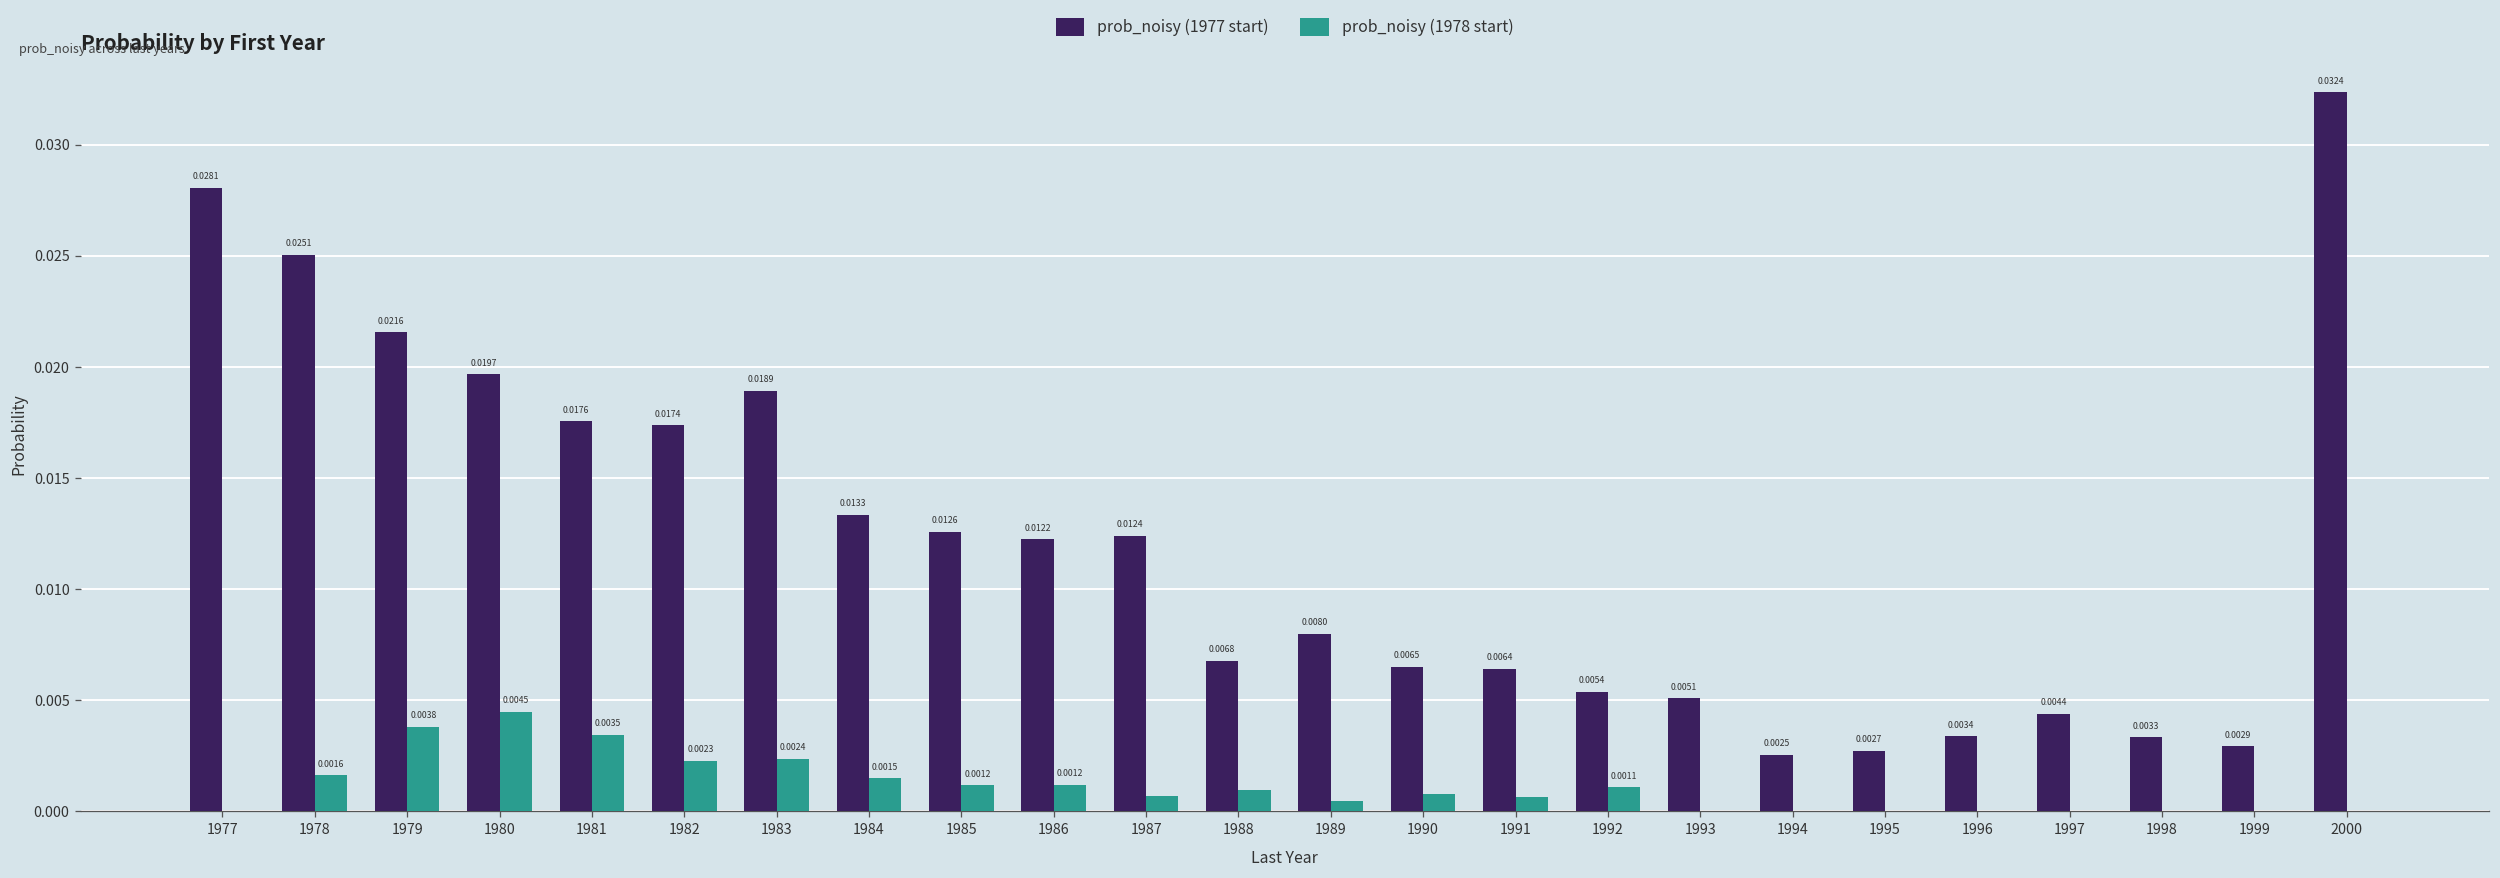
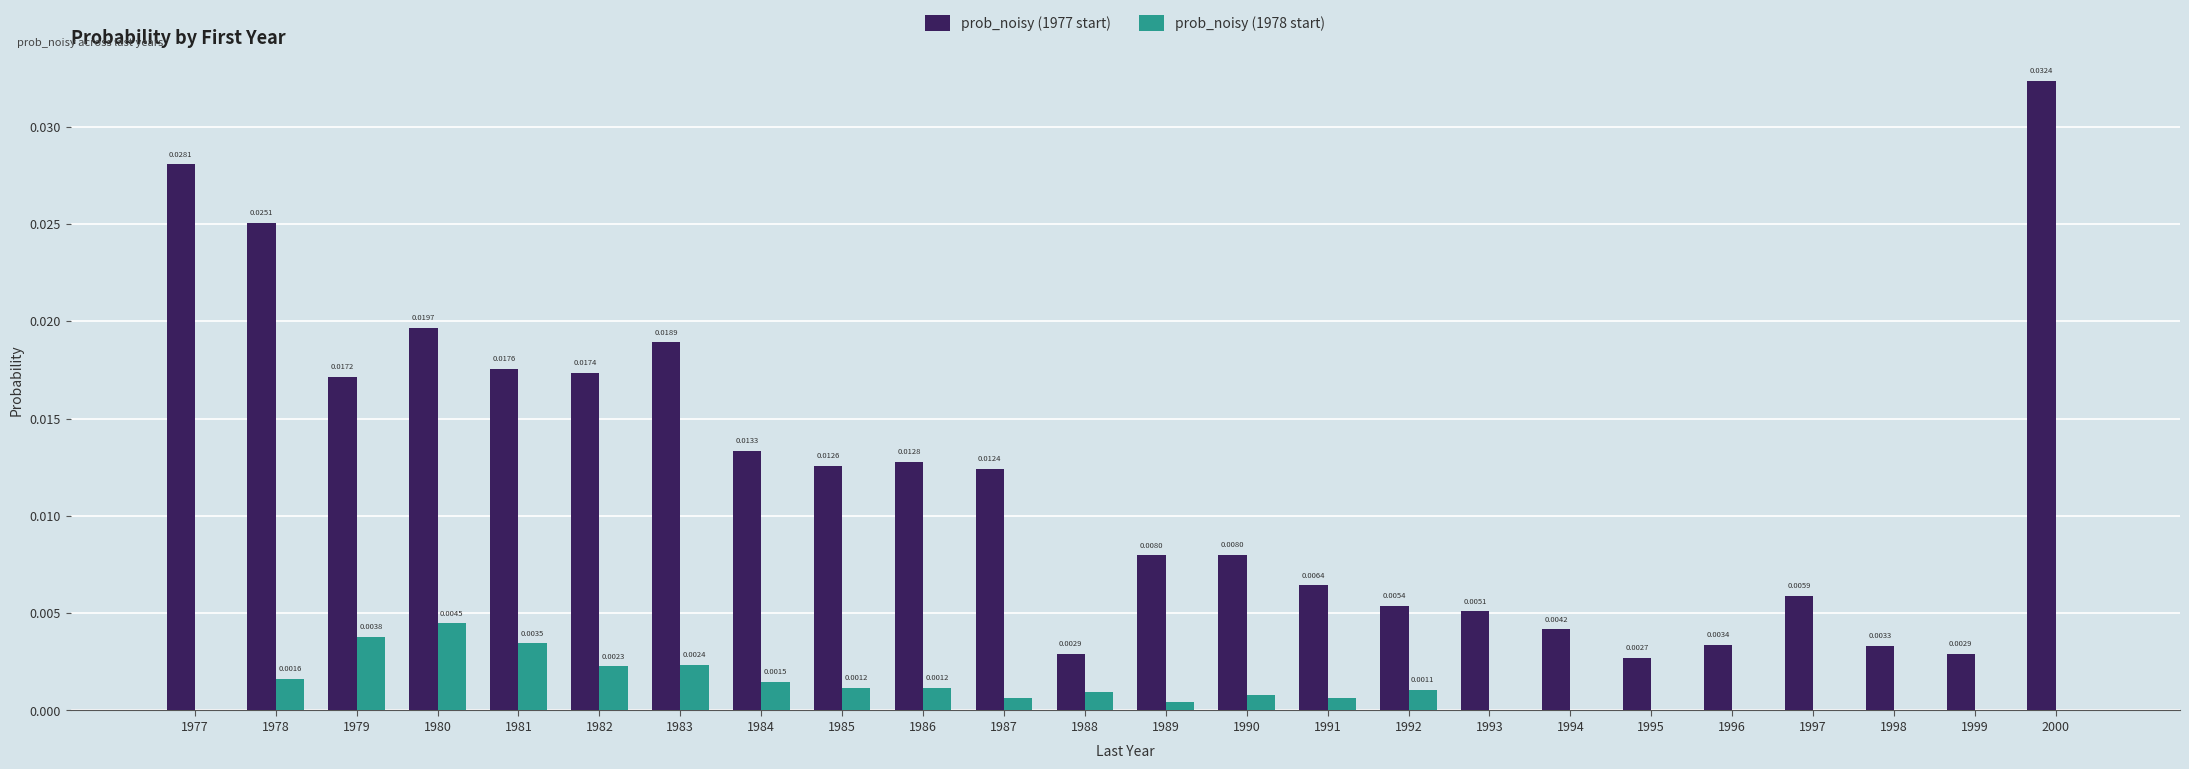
prob_noisy (1977 start), 1979: 0.0216 -> 0.0172
prob_noisy (1977 start), 1986: 0.0122 -> 0.0128
prob_noisy (1977 start), 1988: 0.0068 -> 0.0029
prob_noisy (1977 start), 1990: 0.0065 -> 0.0080
prob_noisy (1977 start), 1994: 0.0025 -> 0.0042
prob_noisy (1977 start), 1997: 0.0044 -> 0.0059
